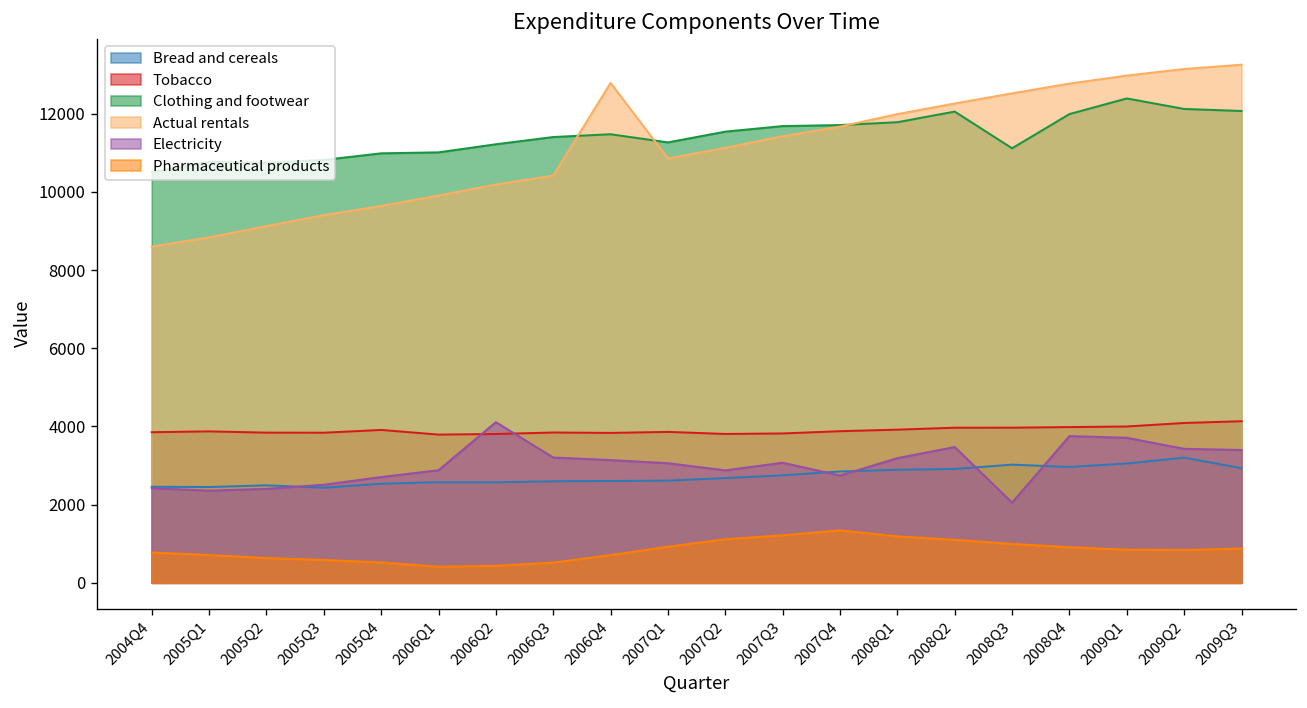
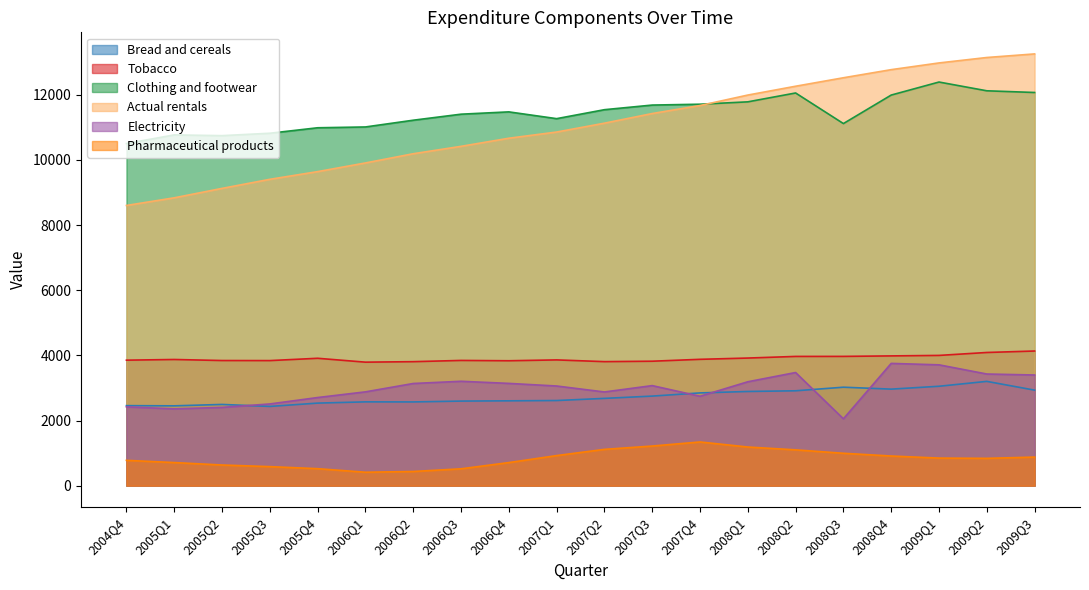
Electricity, 2006Q2: 4100 -> 3100
Actual rentals, 2006Q4: 12800 -> 10700
